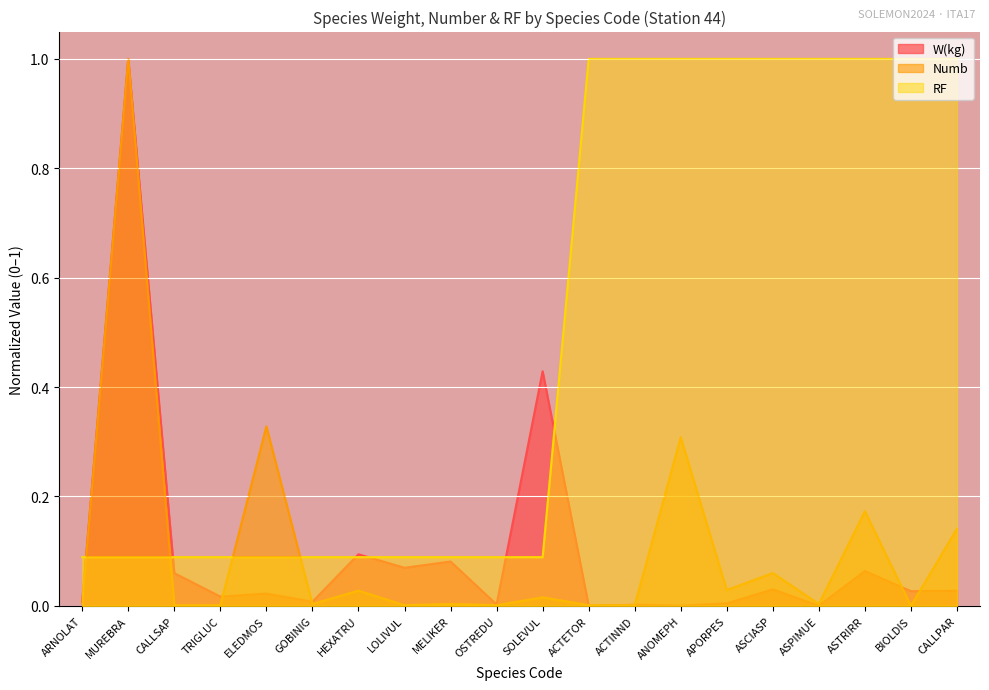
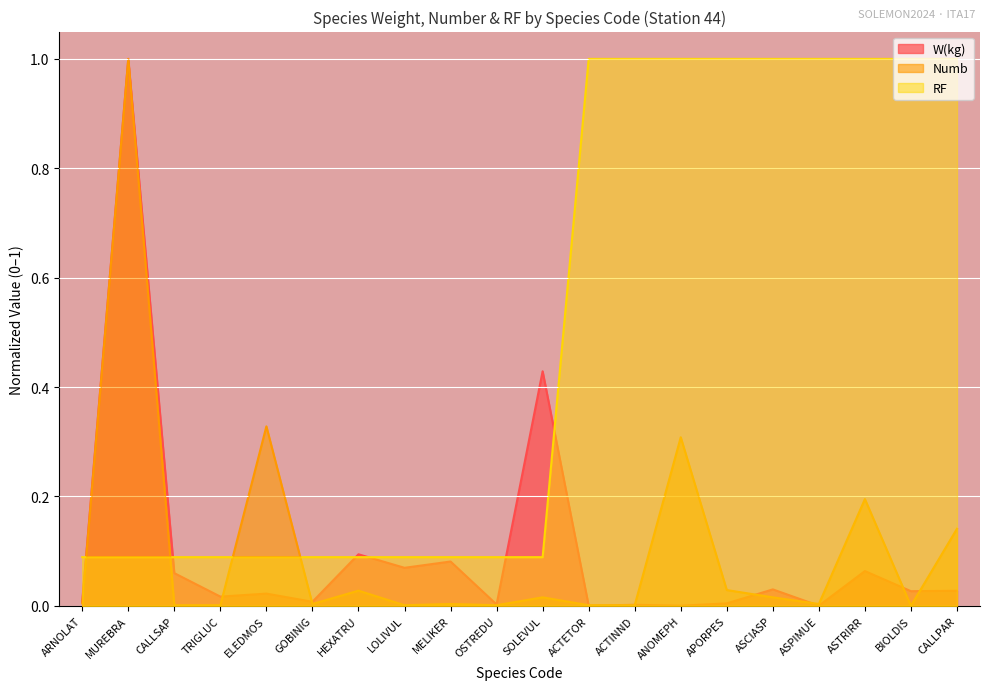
Numb, ASCIASP: 0.06 -> 0.02
Numb, ASTRIRR: 0.17 -> 0.20
